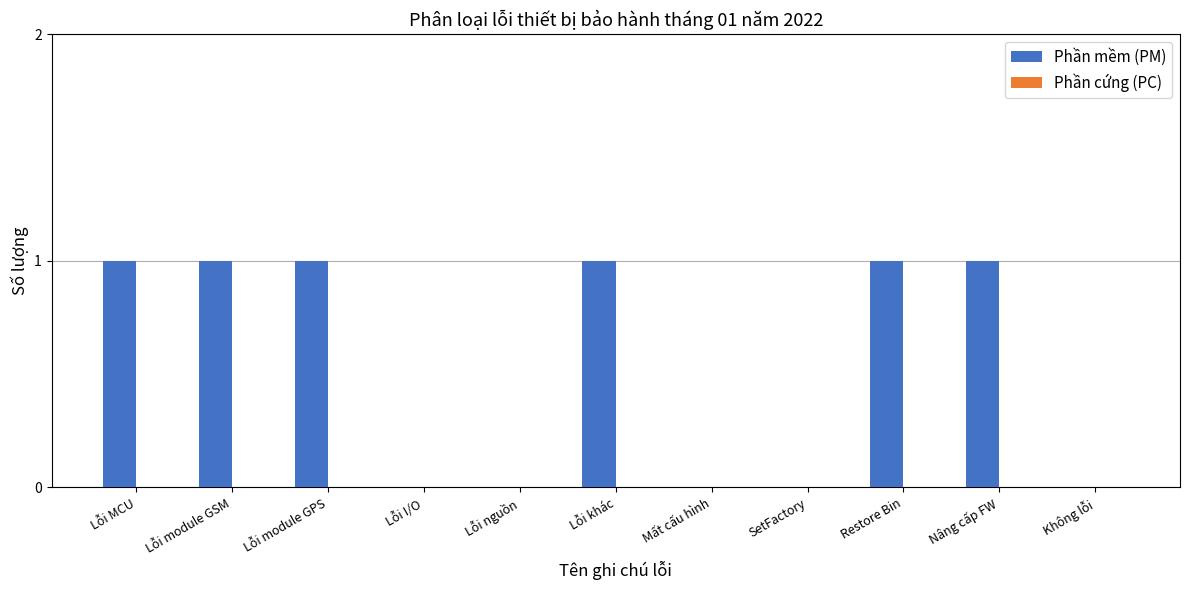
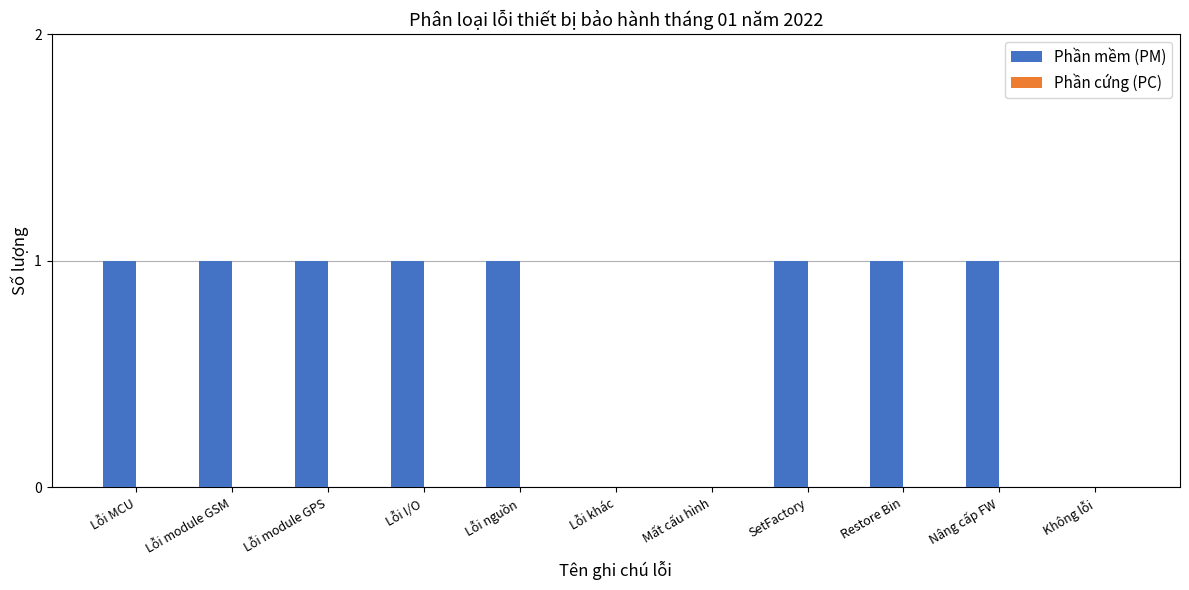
Phần mềm (PM), Lỗi I/O: 0 -> 1
Phần mềm (PM), Lỗi nguồn: 0 -> 1
Phần mềm (PM), Lỗi khác: 1 -> 0
Phần mềm (PM), SetFactory: 0 -> 1
